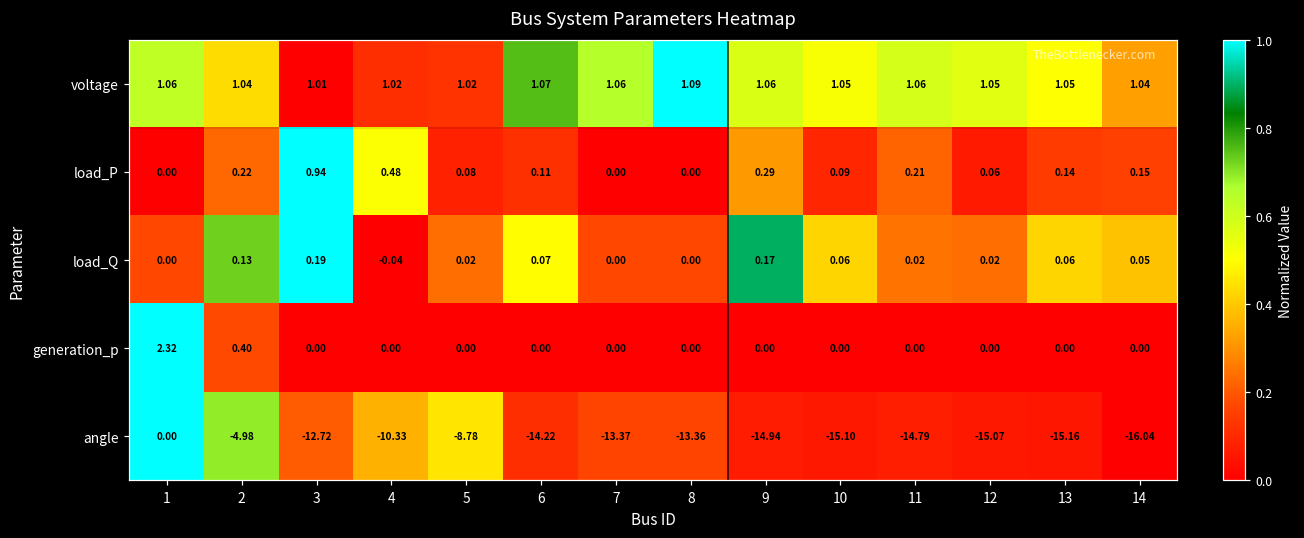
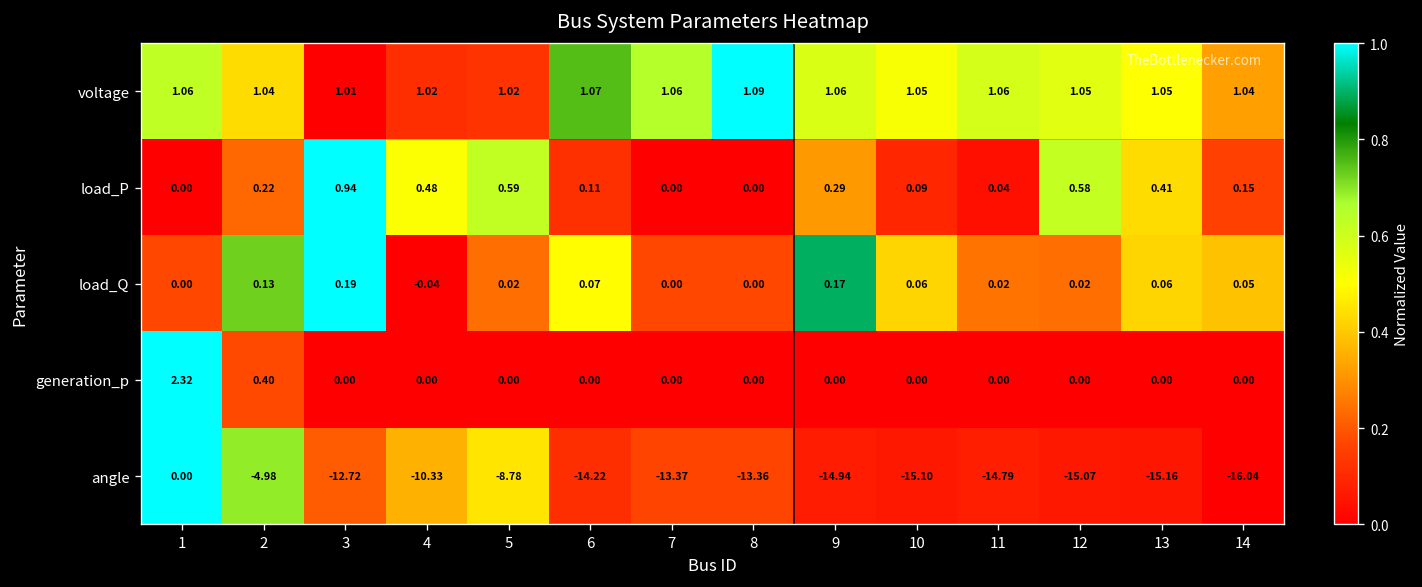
load_P, 5: 0.08 -> 0.59
load_P, 11: 0.21 -> 0.04
load_P, 12: 0.06 -> 0.58
load_P, 13: 0.14 -> 0.41
